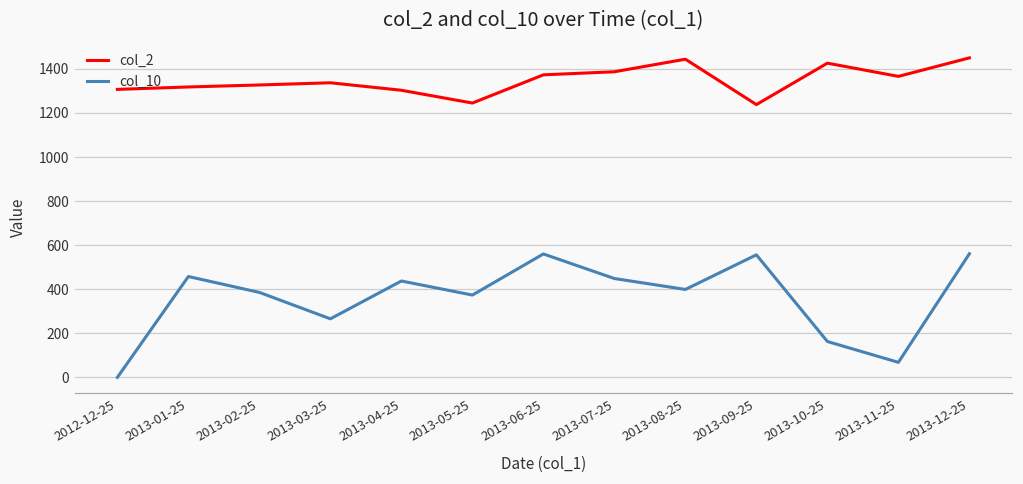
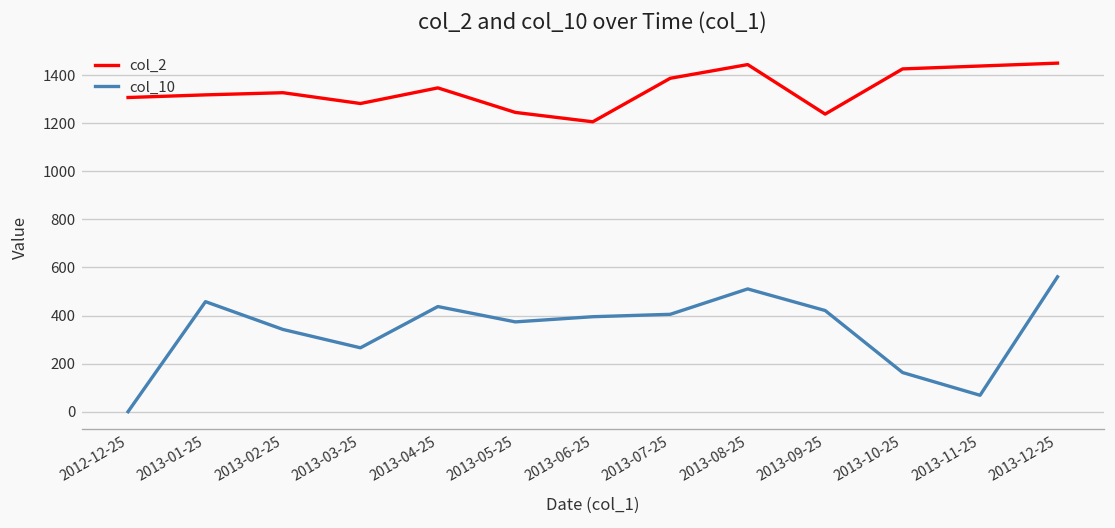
col_10, 2013-02-25: 390 -> 340
col_2, 2013-03-25: 1340 -> 1280
col_2, 2013-04-25: 1300 -> 1350
col_2, 2013-06-25: 1370 -> 1210
col_10, 2013-06-25: 560 -> 400
col_10, 2013-07-25: 450 -> 410
col_10, 2013-08-25: 400 -> 510
col_10, 2013-09-25: 560 -> 420
col_2, 2013-11-25: 1370 -> 1440
